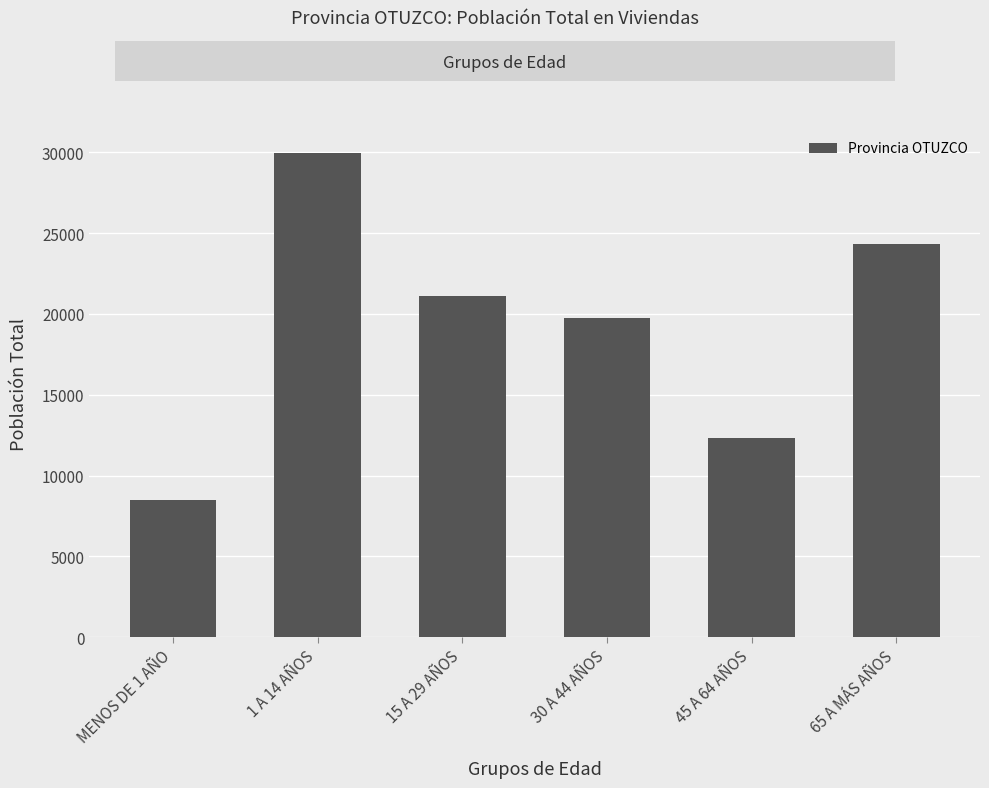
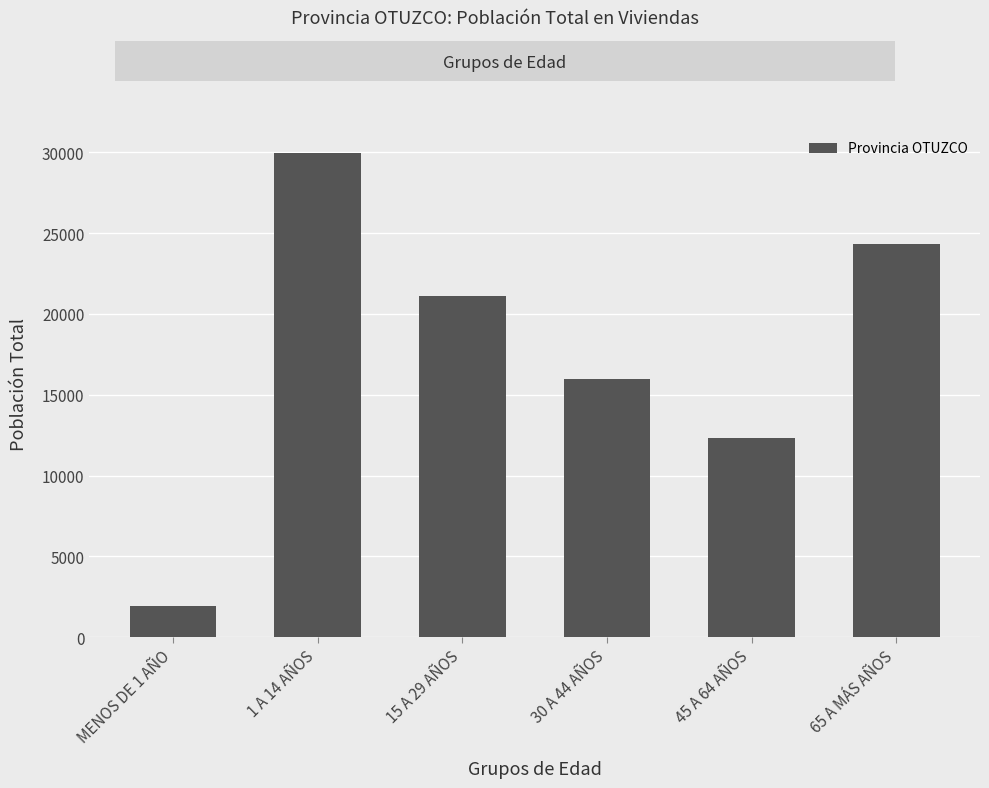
MENOS DE 1 AÑO: 8500 -> 1900
30 A 44 AÑOS: 19700 -> 16000
